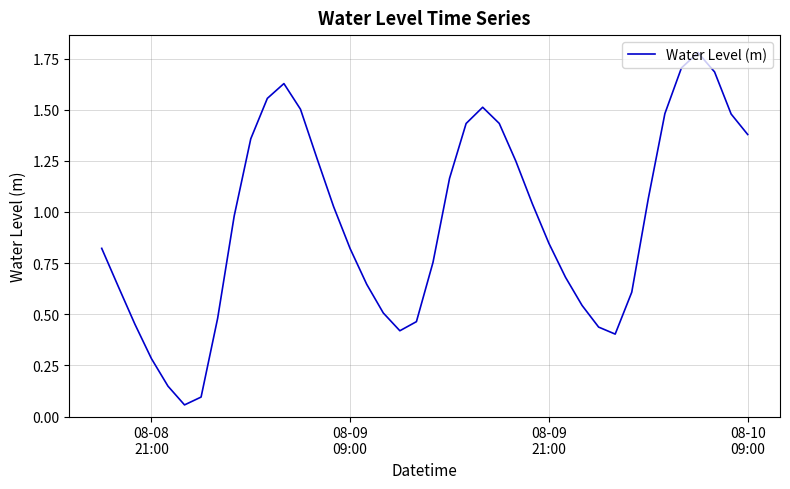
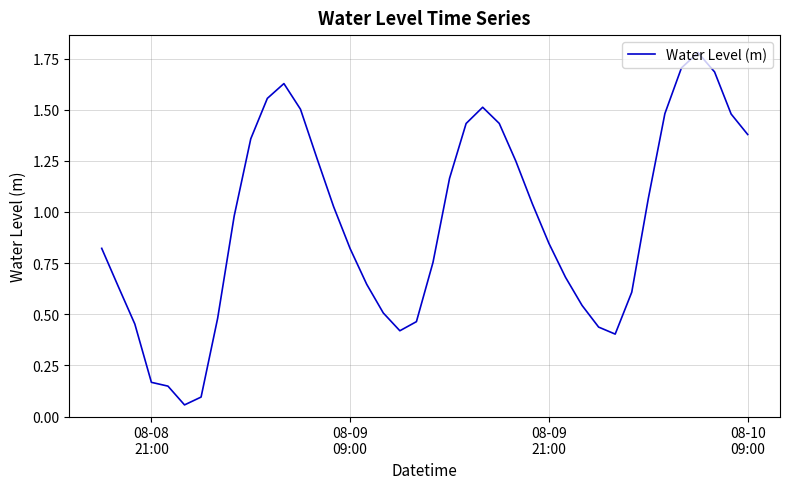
08-08 21:00: 0.28 -> 0.17
